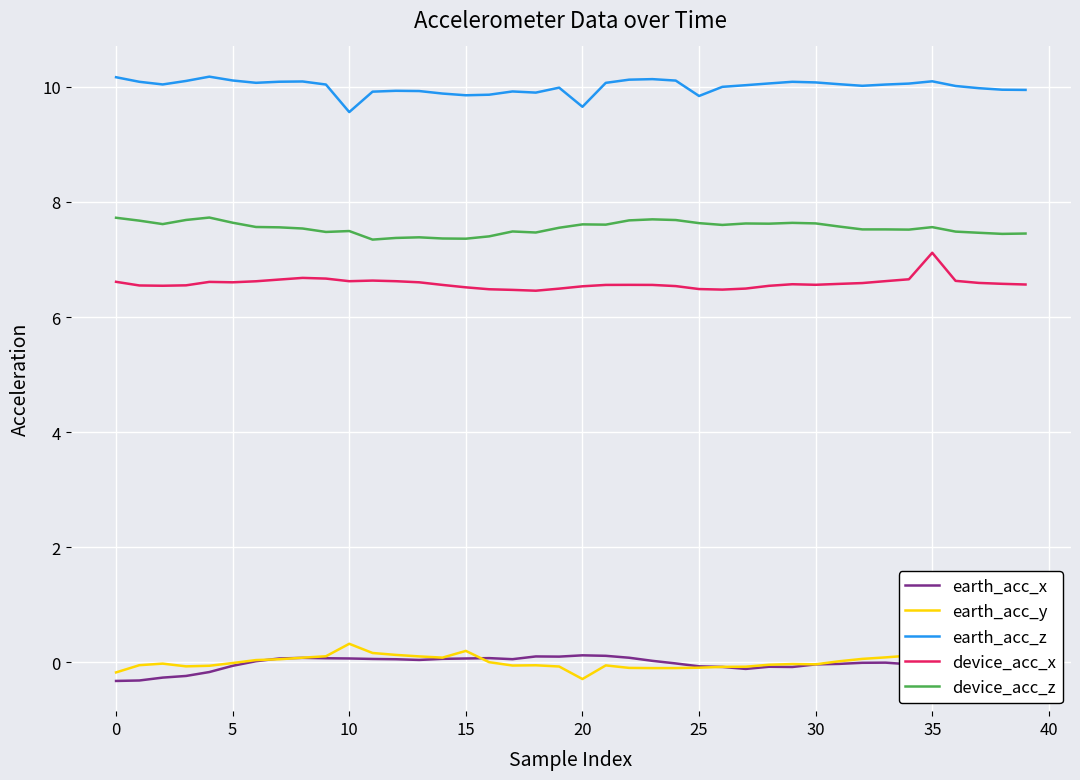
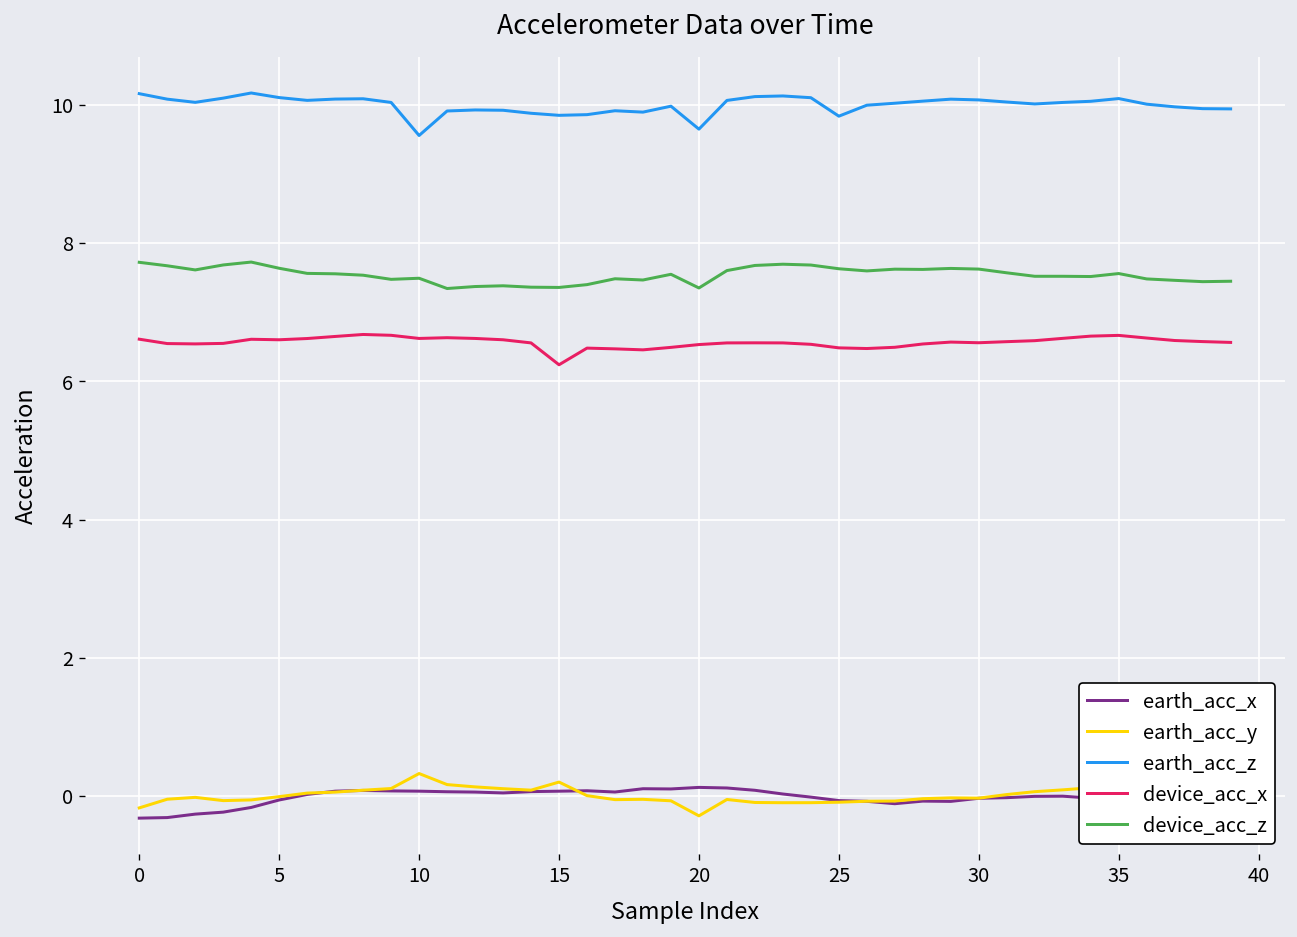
device_acc_x, 15: 6.5 -> 6.2
device_acc_z, 20: 7.6 -> 7.4
device_acc_x, 35: 7.1 -> 6.7
